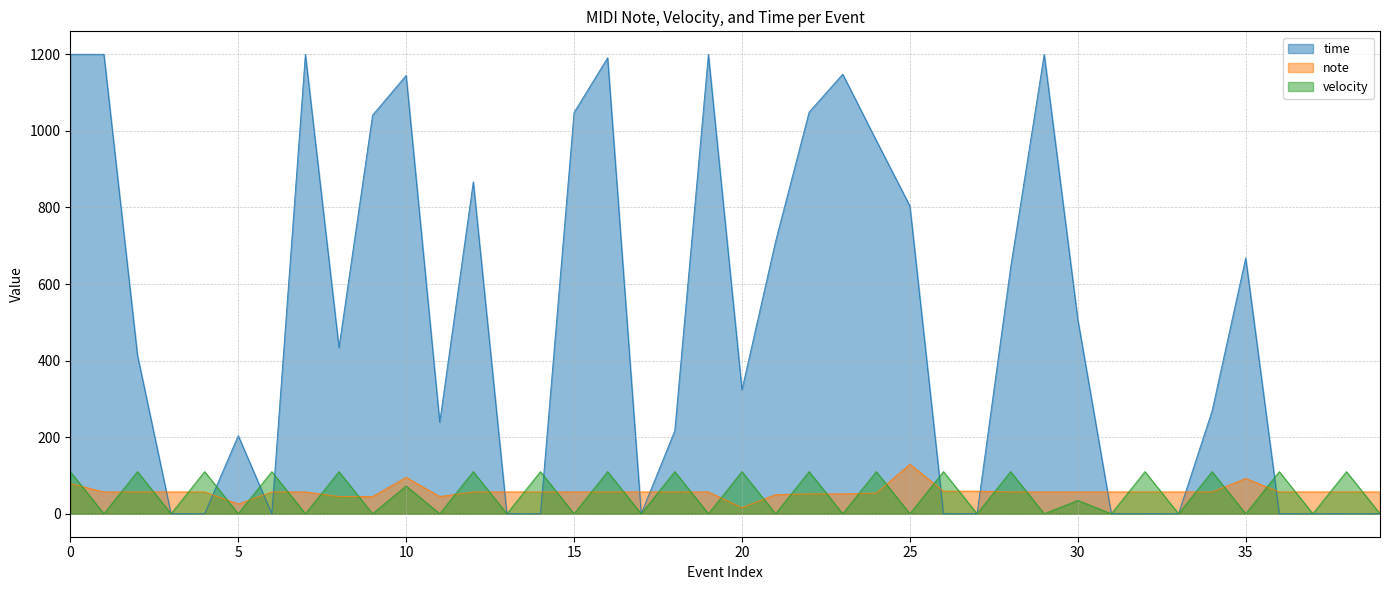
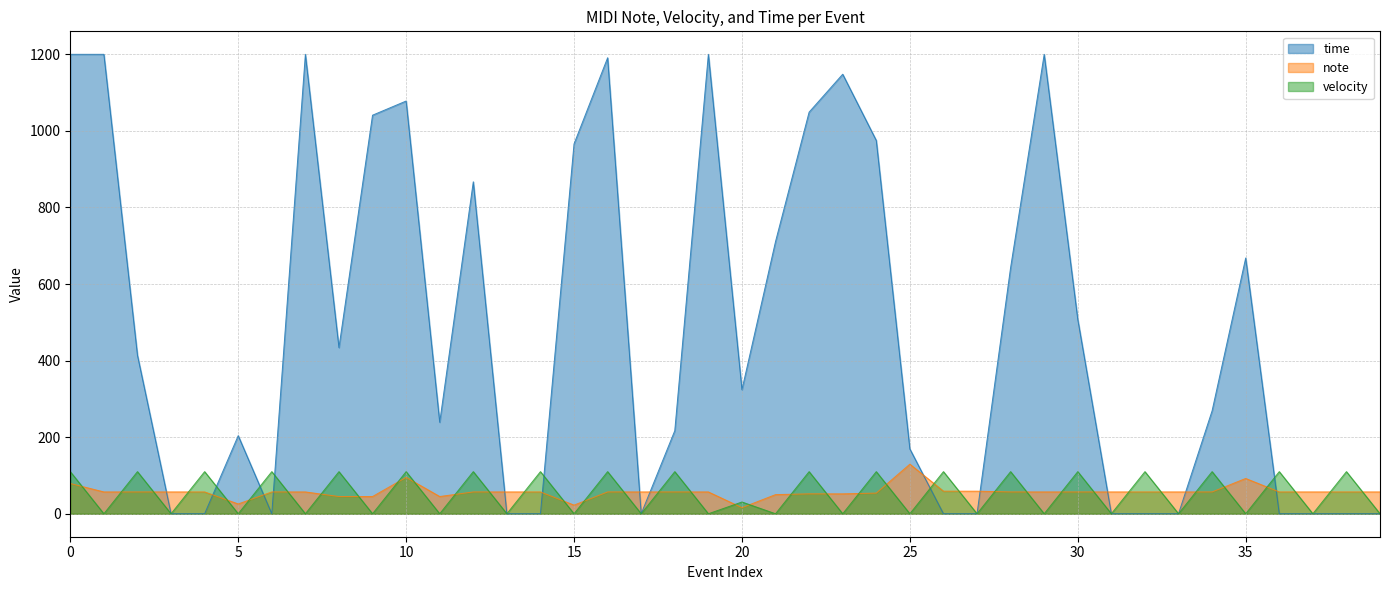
time, 10: 1140 -> 1080
velocity, 10: 70 -> 110
time, 15: 1050 -> 970
note, 15: 60 -> 20
velocity, 20: 110 -> 30
time, 25: 800 -> 170
velocity, 30: 30 -> 110
